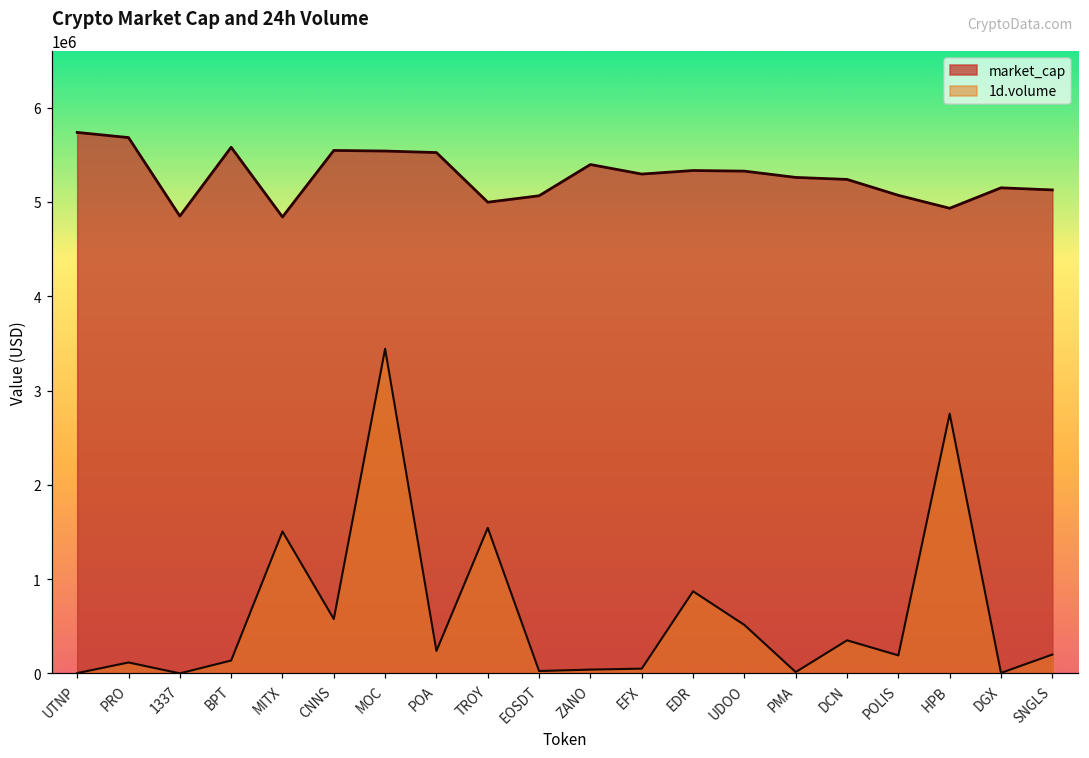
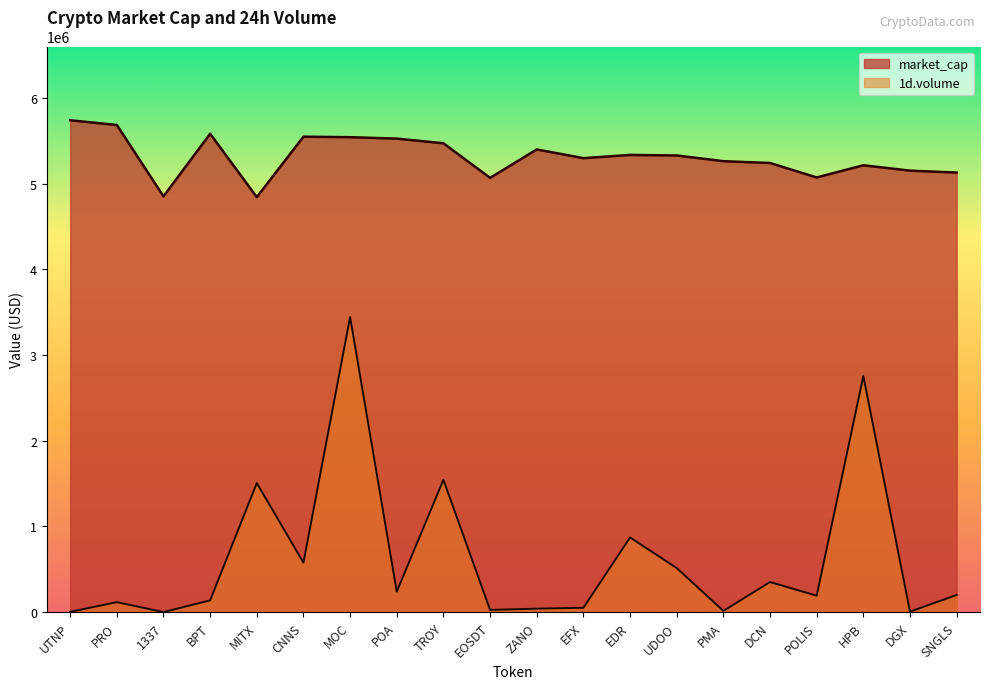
market_cap, TROY: 5000000 -> 5500000
market_cap, HPB: 4900000 -> 5200000
